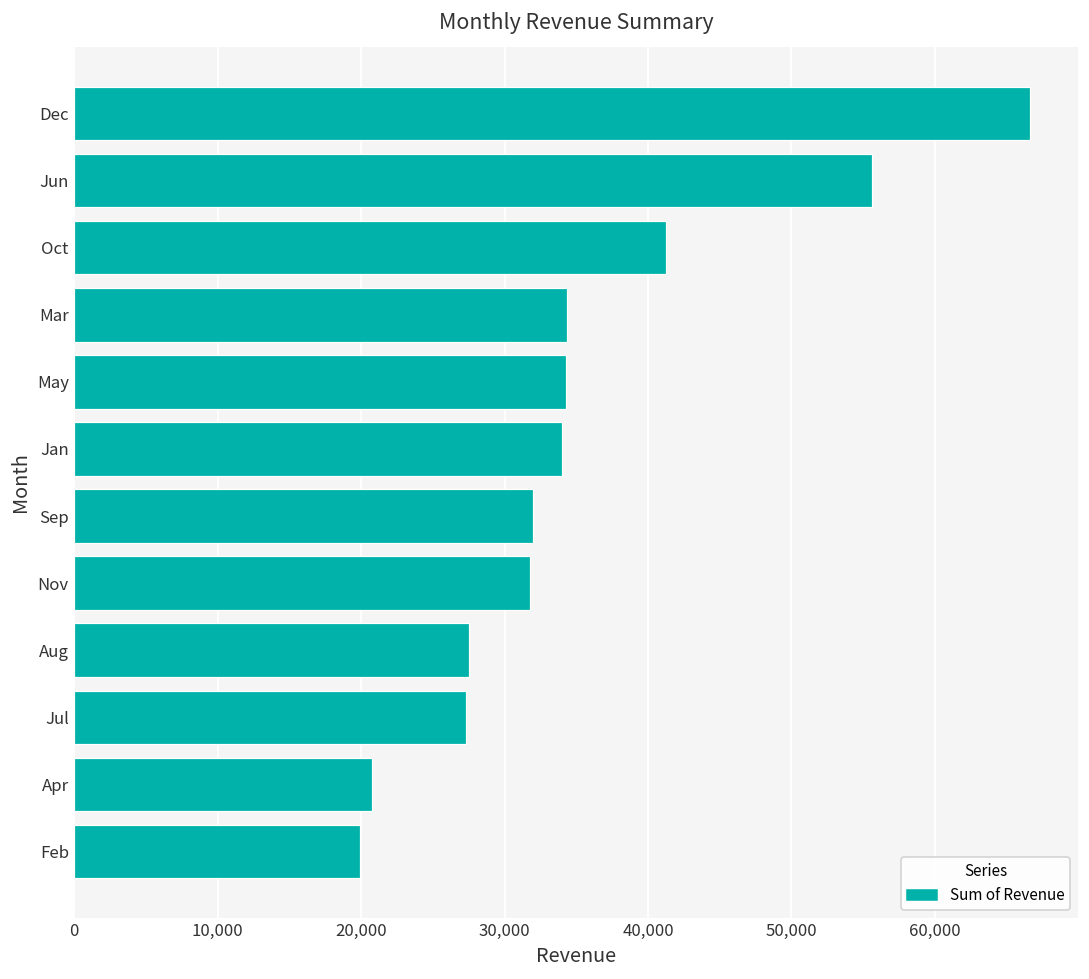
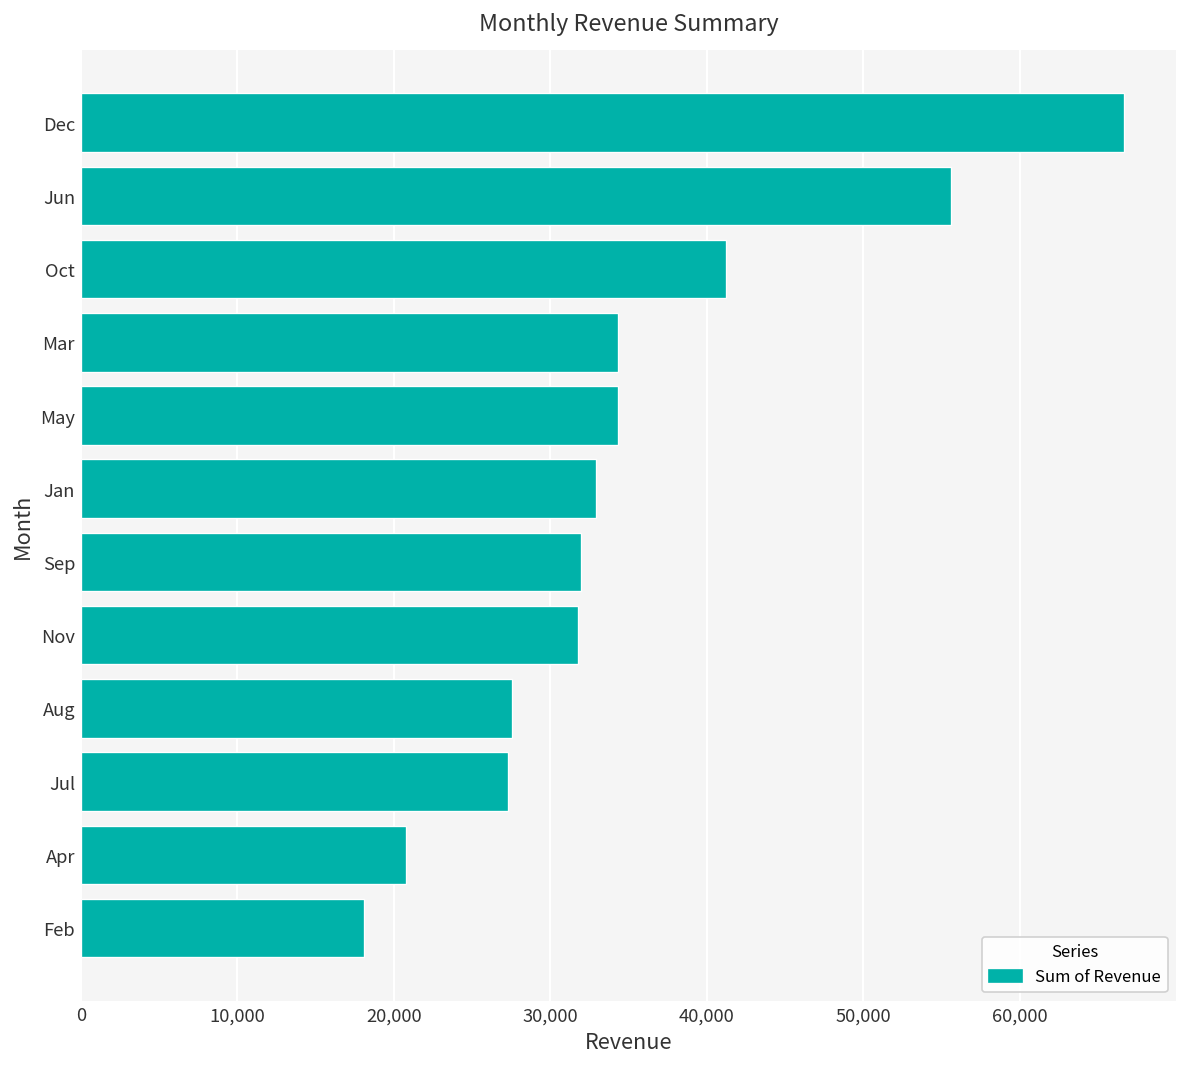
Jan: 34,000 -> 32,900
Feb: 20,000 -> 18,100
